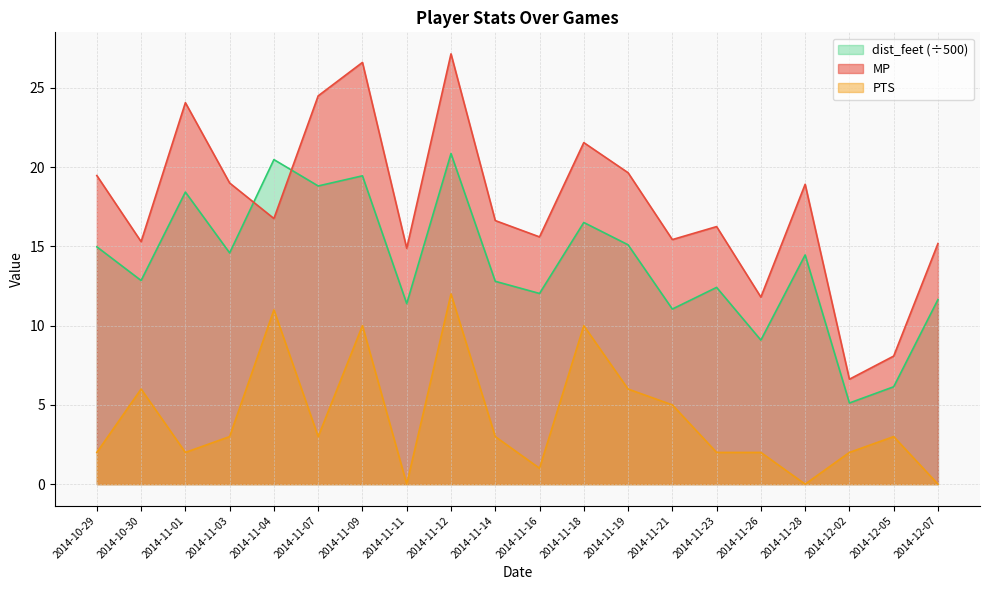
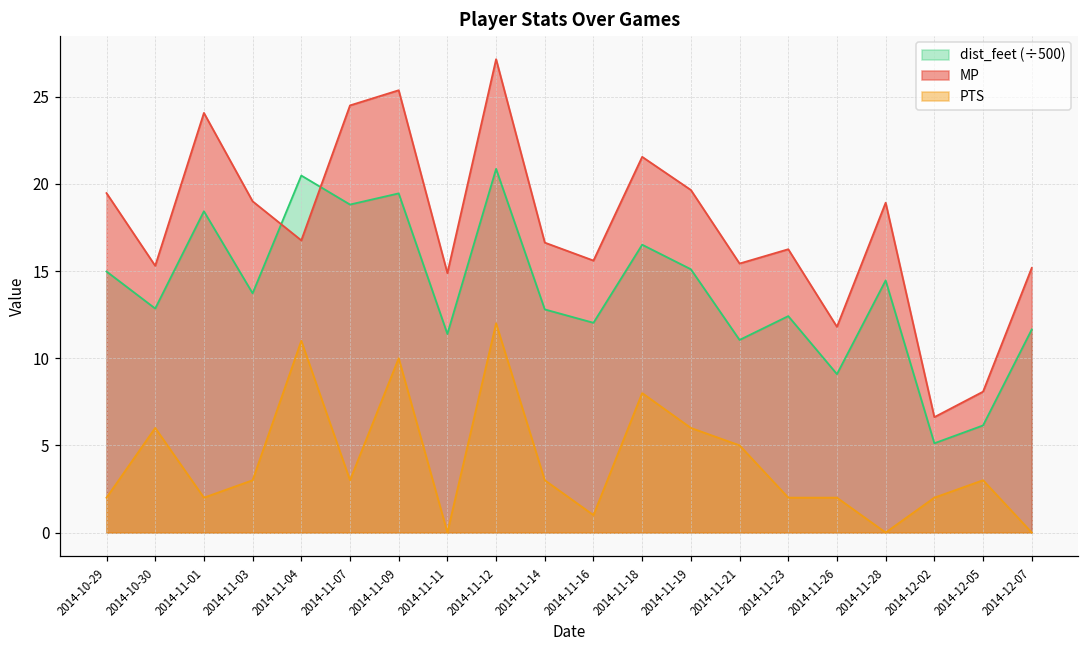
dist_feet (÷500), 2014-11-03: 14.6 -> 13.7
MP, 2014-11-09: 26.6 -> 25.4
PTS, 2014-11-18: 10 -> 8
